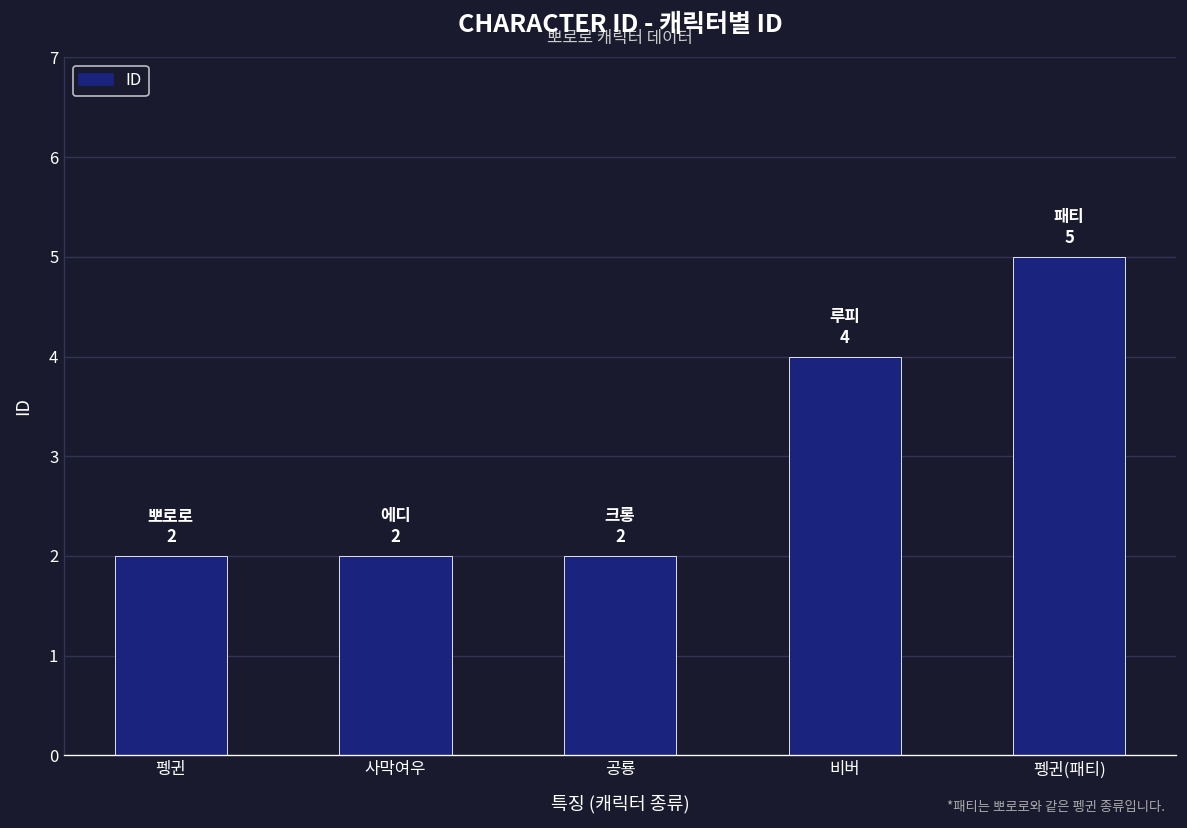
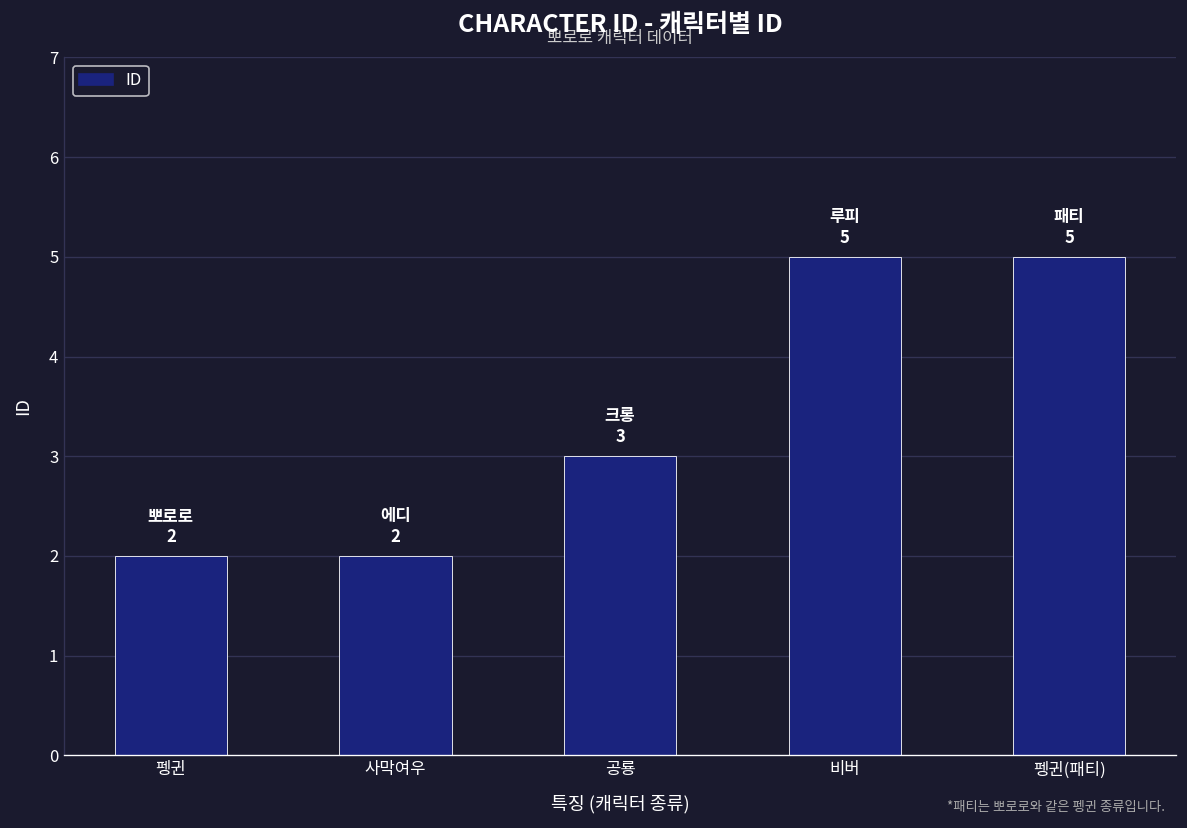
공룡: 2 -> 3
비버: 4 -> 5
